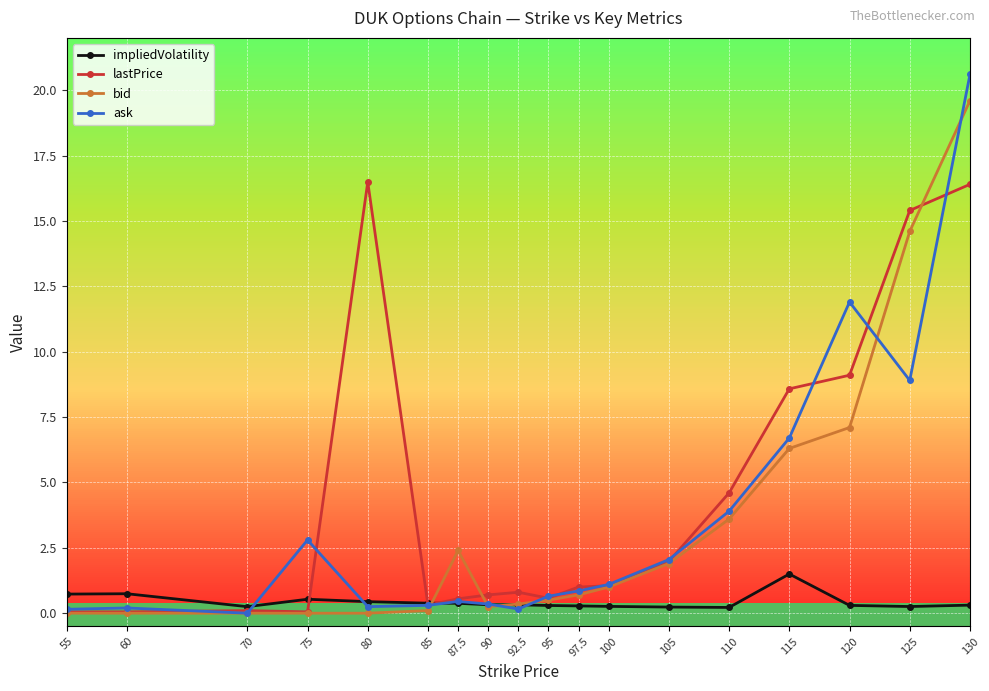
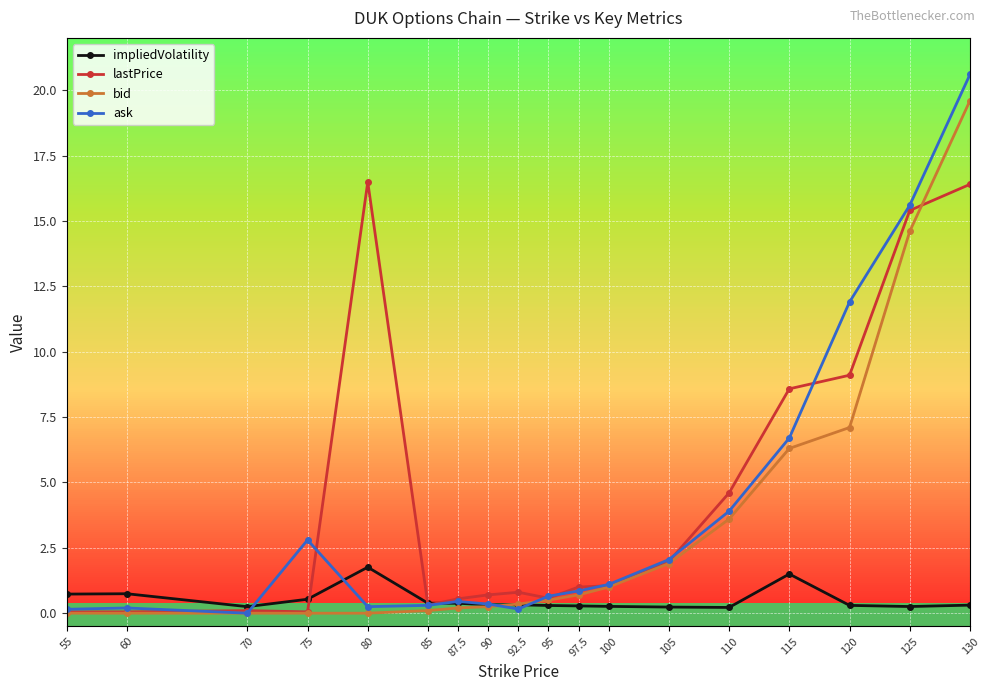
impliedVolatility, 80: 0.4 -> 1.8
bid, 87.5: 2.4 -> 0.2
ask, 125: 8.9 -> 15.6
